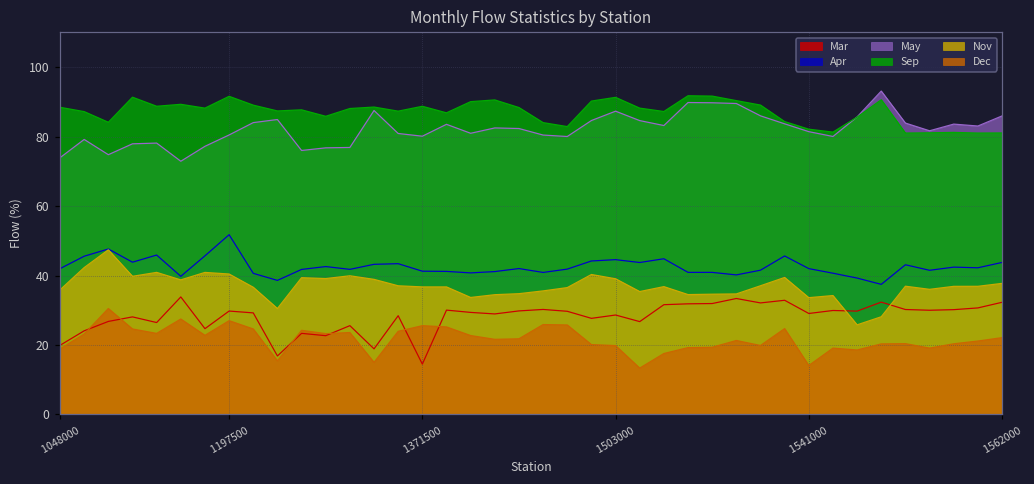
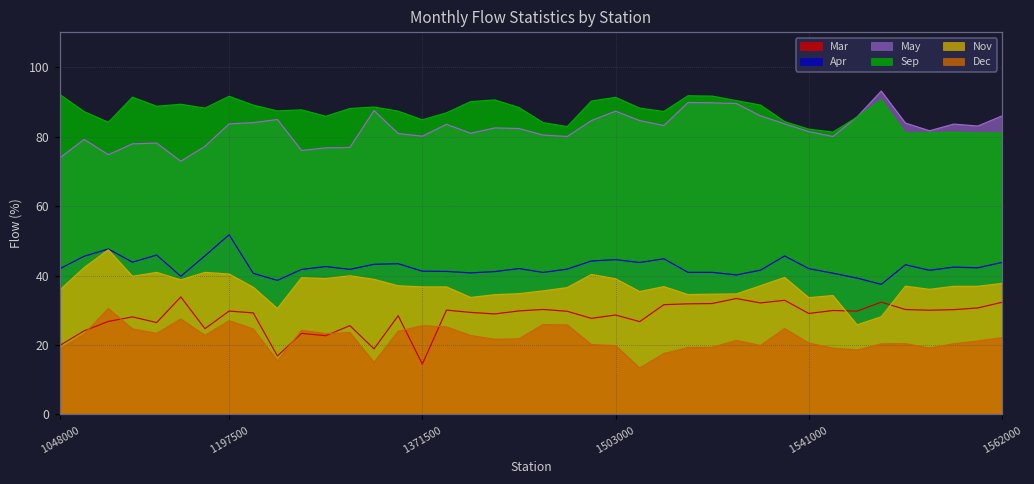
Sep, 1048000: 88 -> 92
May, 1197500: 80 -> 84
Sep, 1371500: 89 -> 85
Dec, 1541000: 14 -> 21
